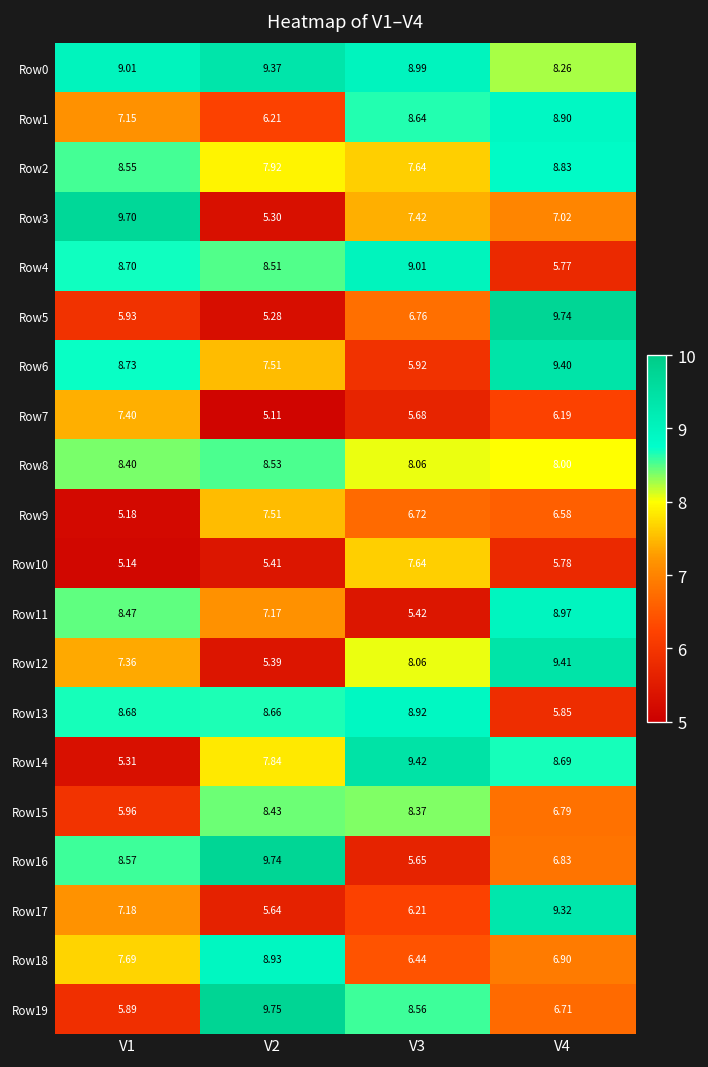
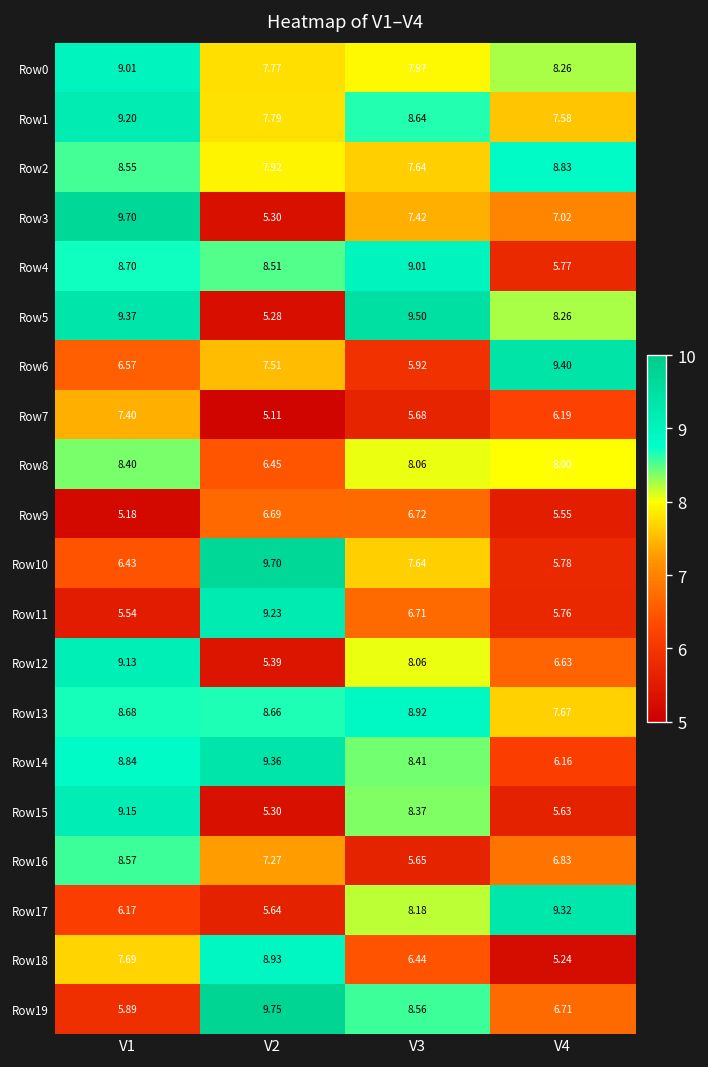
Row0, V2: 9.37 -> 7.77
Row0, V3: 8.99 -> 7.97
Row1, V1: 7.15 -> 9.20
Row1, V2: 6.21 -> 7.79
Row1, V4: 8.90 -> 7.58
Row5, V1: 5.93 -> 9.37
Row5, V3: 6.76 -> 9.50
Row5, V4: 9.74 -> 8.26
Row6, V1: 8.73 -> 6.57
Row8, V2: 8.53 -> 6.45
Row9, V2: 7.51 -> 6.69
Row9, V4: 6.58 -> 5.55
Row10, V1: 5.14 -> 6.43
Row10, V2: 5.41 -> 9.70
Row11, V1: 8.47 -> 5.54
Row11, V2: 7.17 -> 9.23
Row11, V3: 5.42 -> 6.71
Row11, V4: 8.97 -> 5.76
Row12, V1: 7.36 -> 9.13
Row12, V4: 9.41 -> 6.63
Row13, V4: 5.85 -> 7.67
Row14, V1: 5.31 -> 8.84
Row14, V2: 7.84 -> 9.36
Row14, V3: 9.42 -> 8.41
Row14, V4: 8.69 -> 6.16
Row15, V1: 5.96 -> 9.15
Row15, V2: 8.43 -> 5.30
Row15, V4: 6.79 -> 5.63
Row16, V2: 9.74 -> 7.27
Row17, V1: 7.18 -> 6.17
Row17, V3: 6.21 -> 8.18
Row18, V4: 6.90 -> 5.24
